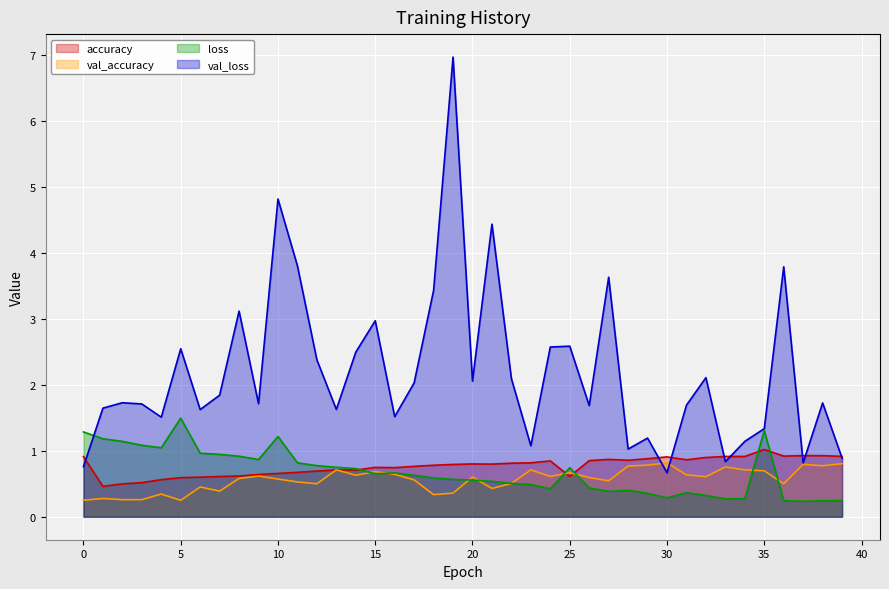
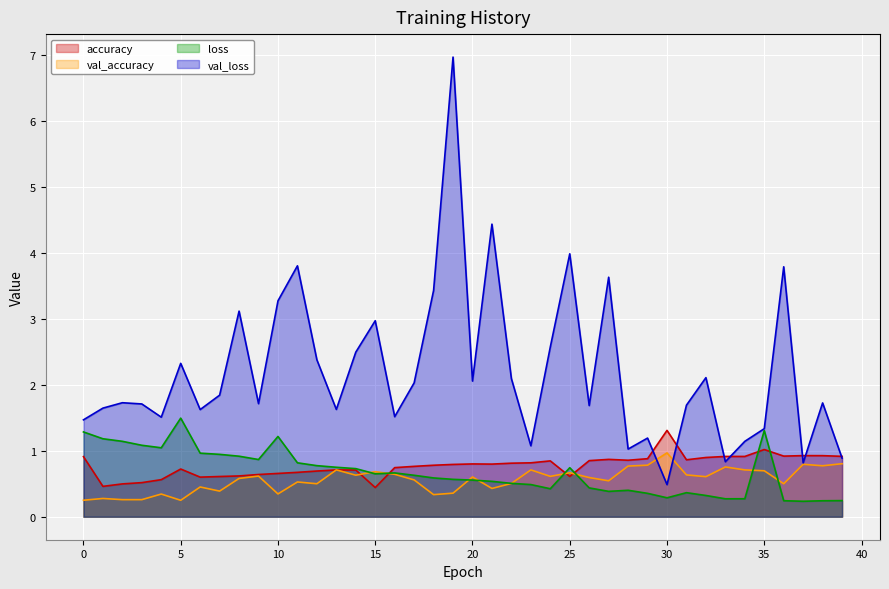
val_loss, 0: 0.8 -> 1.5
accuracy, 5: 0.6 -> 0.7
val_loss, 5: 2.5 -> 2.3
val_accuracy, 10: 0.6 -> 0.3
val_loss, 10: 4.8 -> 3.3
accuracy, 15: 0.7 -> 0.4
val_loss, 25: 2.6 -> 4.0
accuracy, 30: 0.9 -> 1.3
val_accuracy, 30: 0.8 -> 1.0
val_loss, 30: 0.7 -> 0.5
